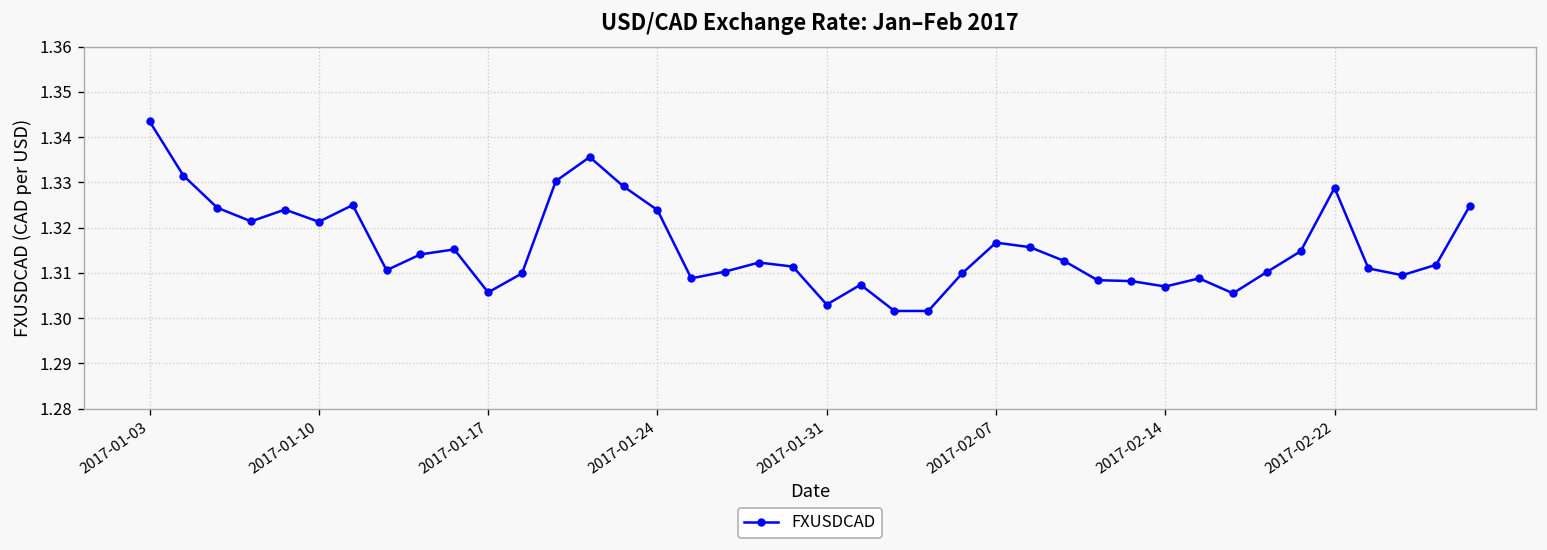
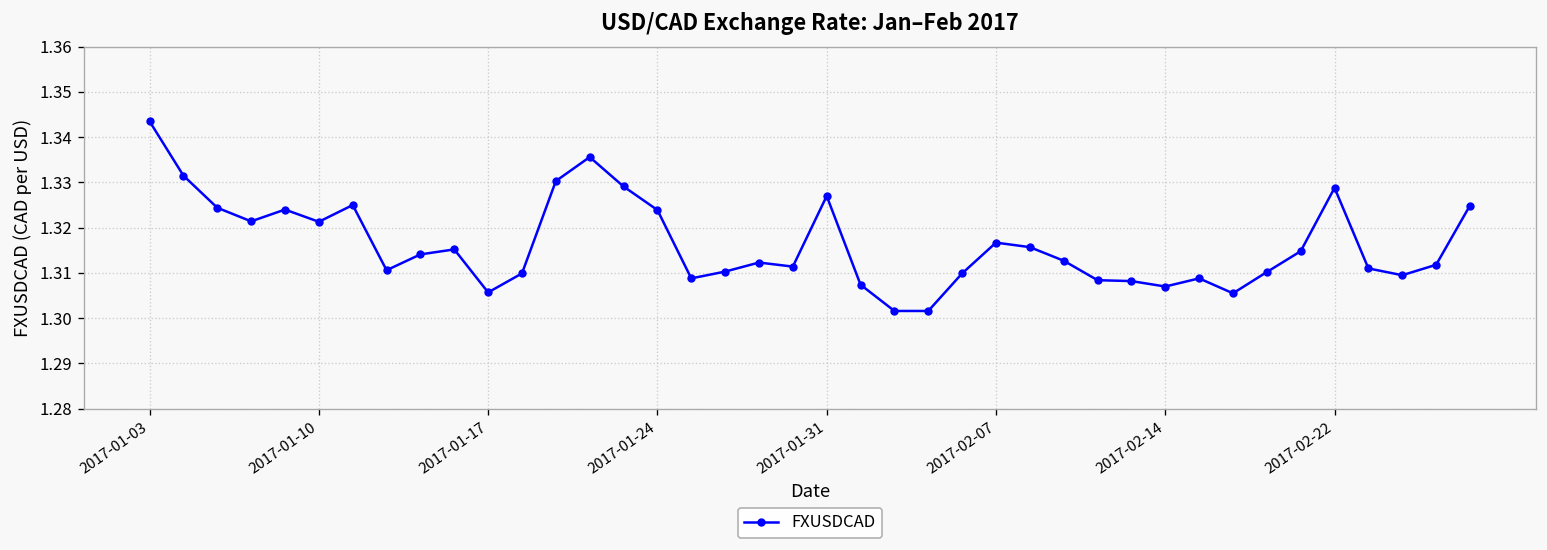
2017-01-31: 1.303 -> 1.327
